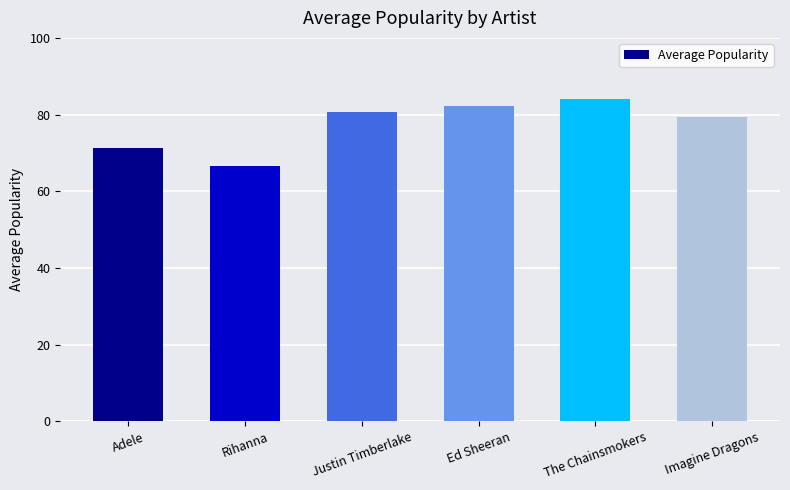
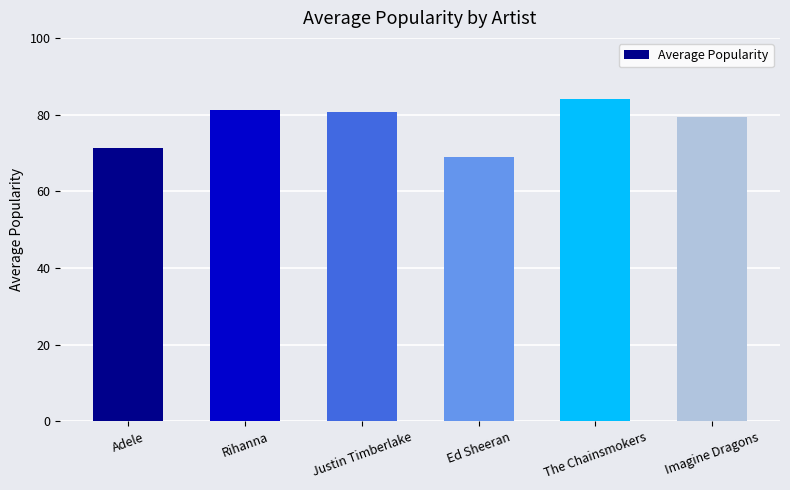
Rihanna: 67 -> 81
Ed Sheeran: 82 -> 69
